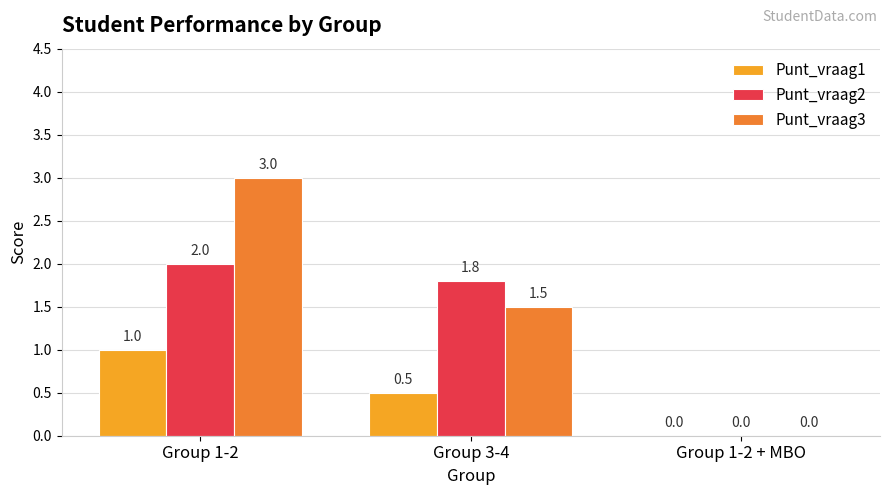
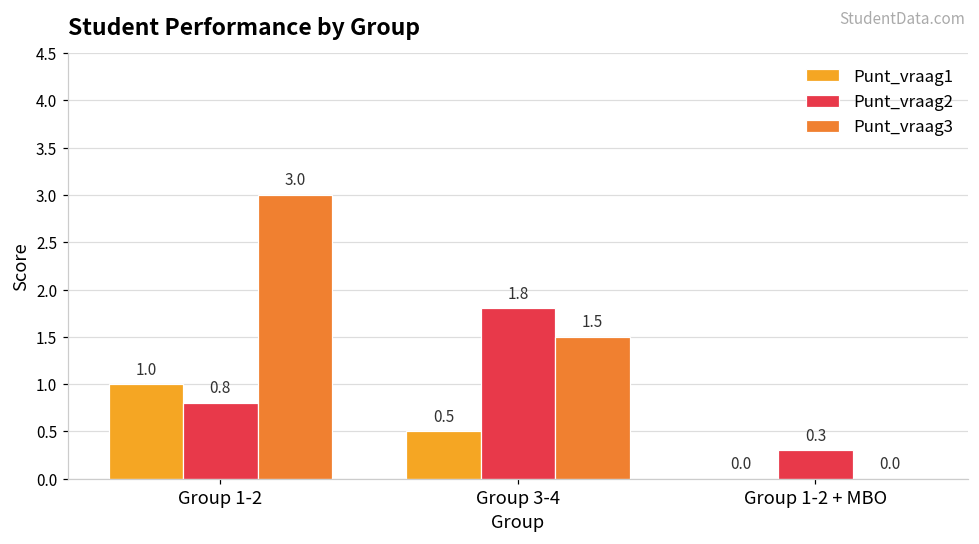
Punt_vraag2, Group 1-2: 2.0 -> 0.8
Punt_vraag2, Group 1-2 + MBO: 0.0 -> 0.3
